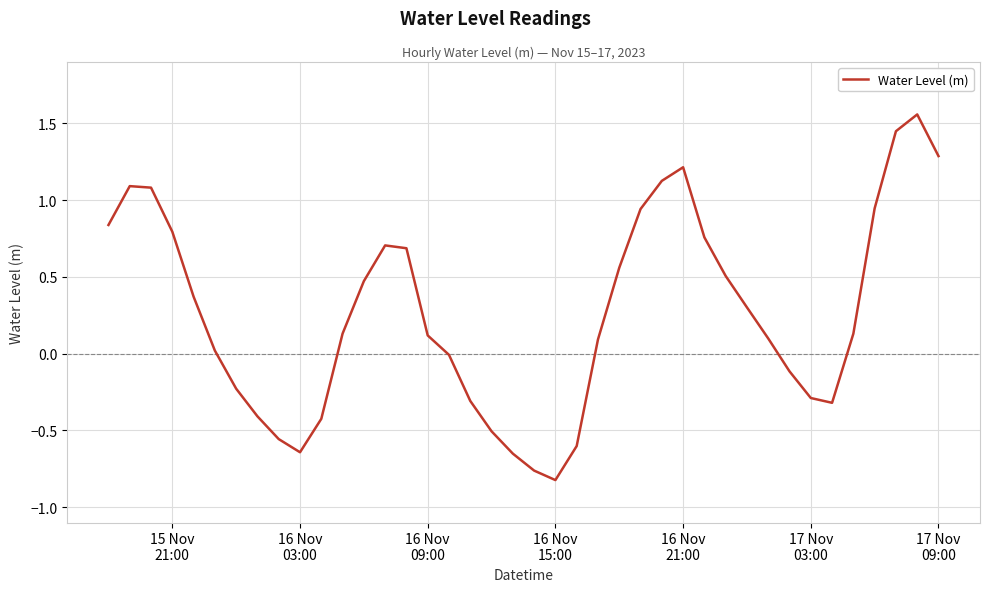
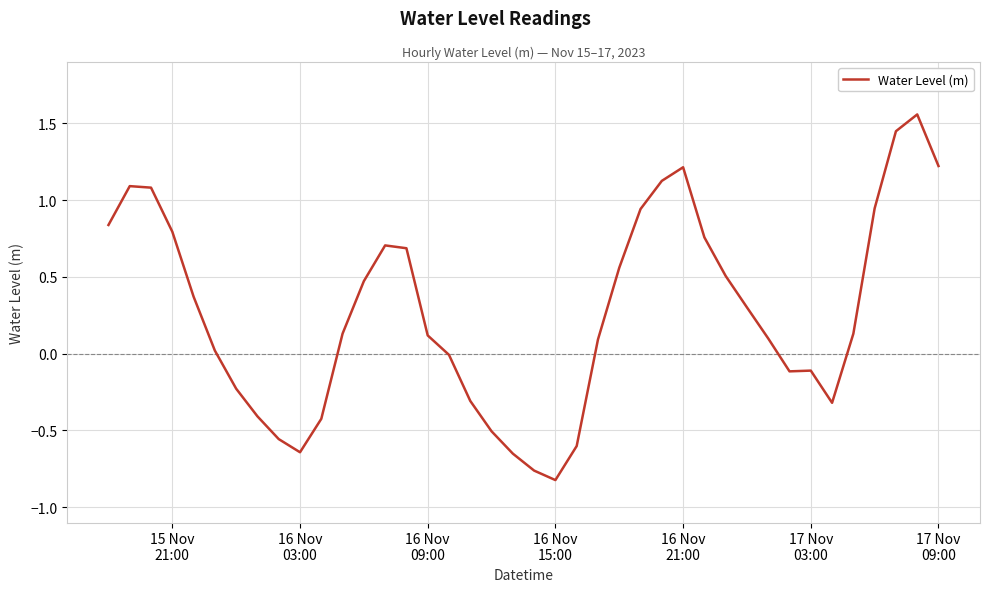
17 Nov 03:00: -0.29 -> -0.11
17 Nov 09:00: 1.29 -> 1.22
